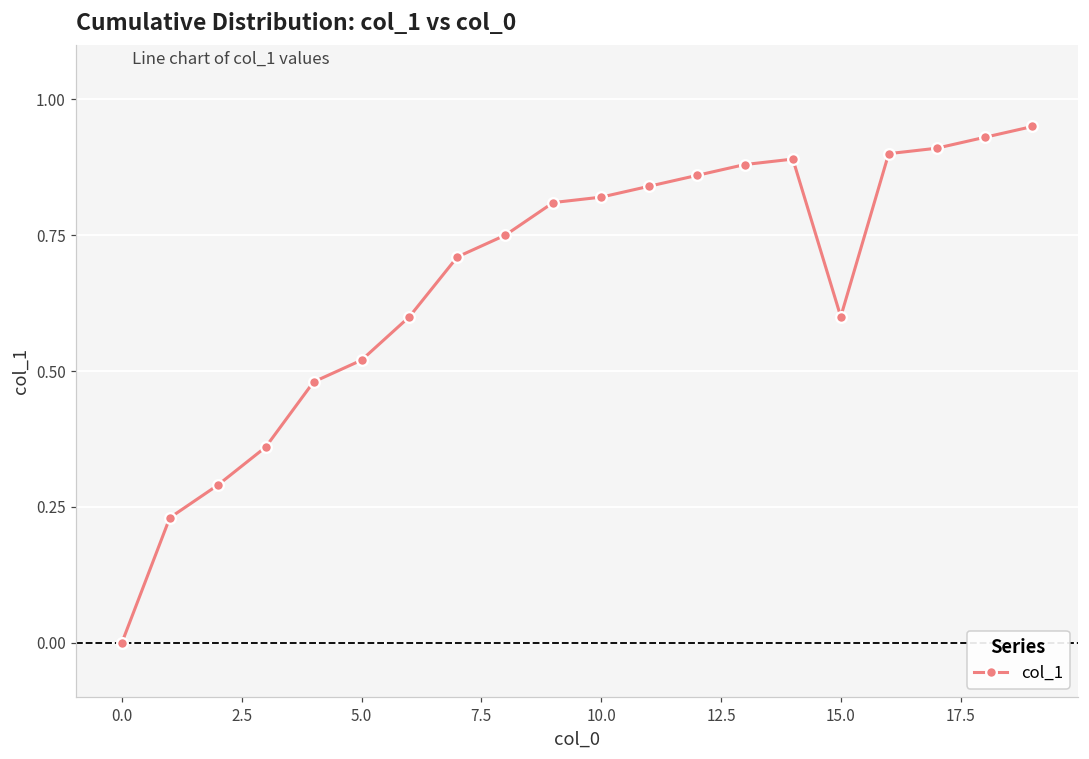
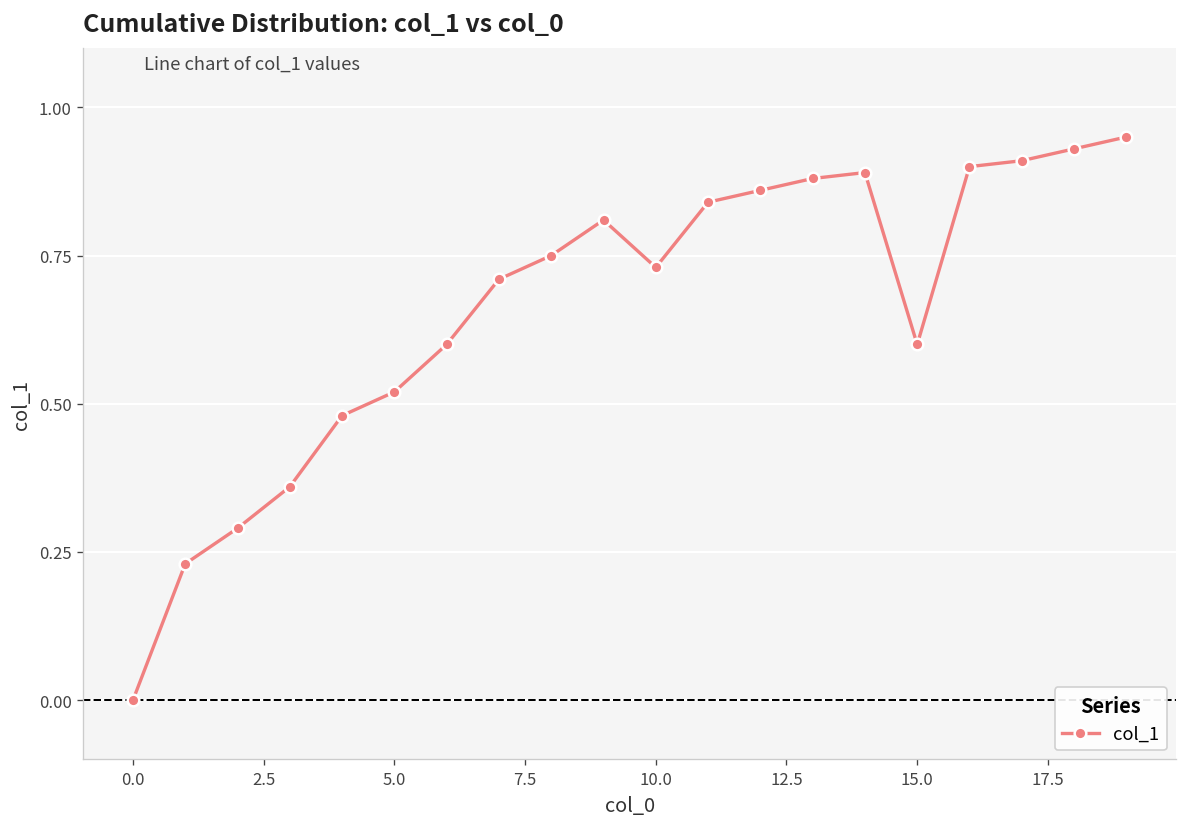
10.0: 0.82 -> 0.73
